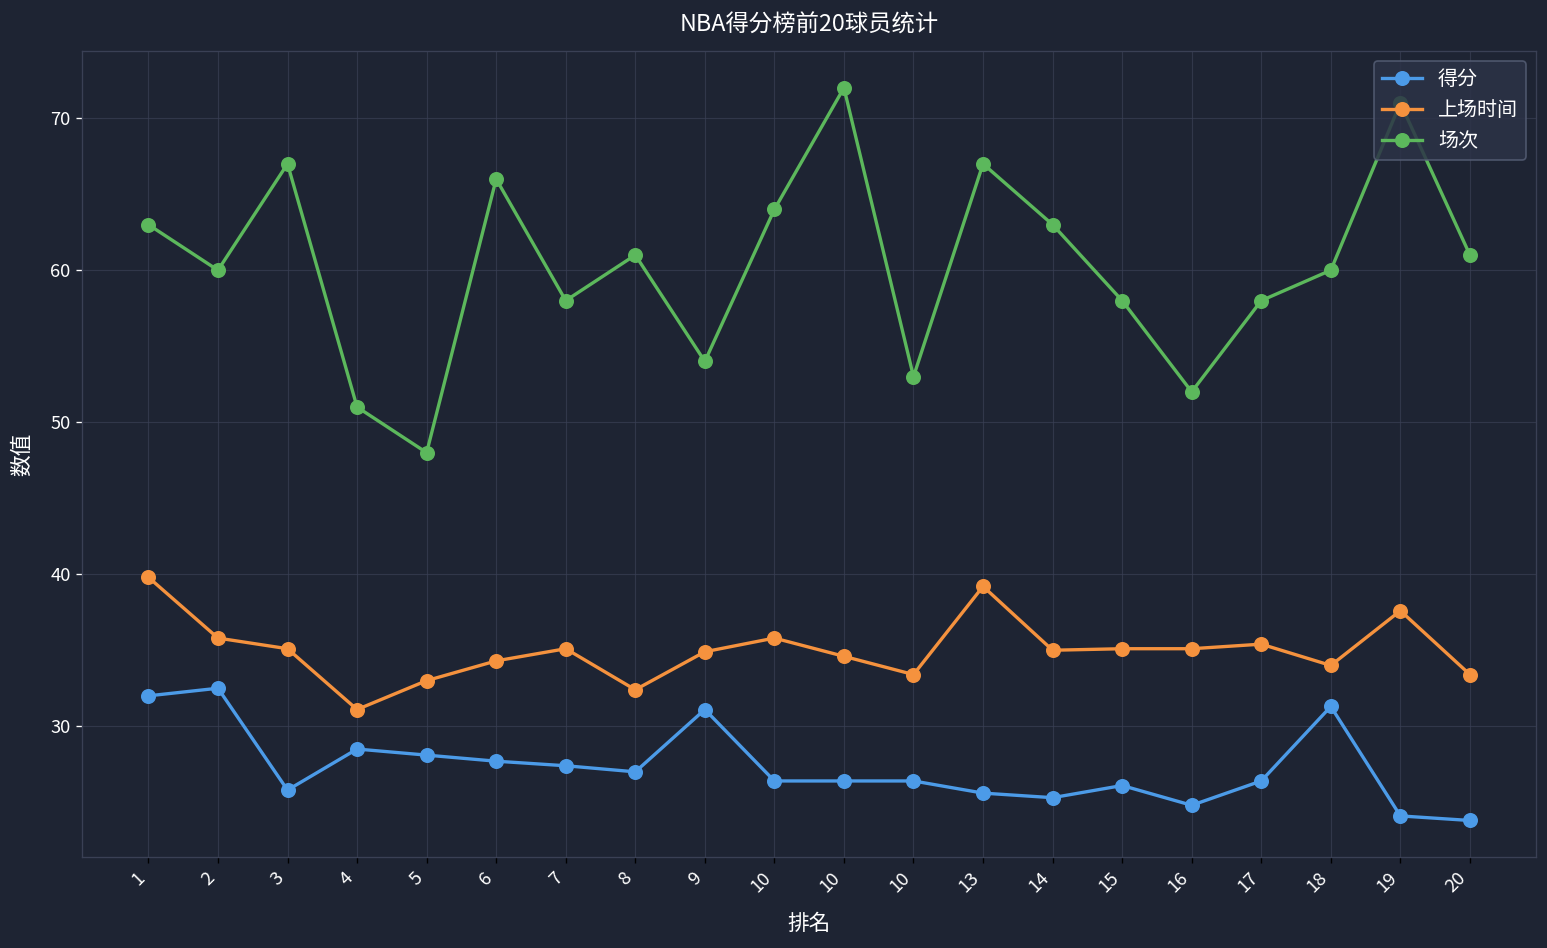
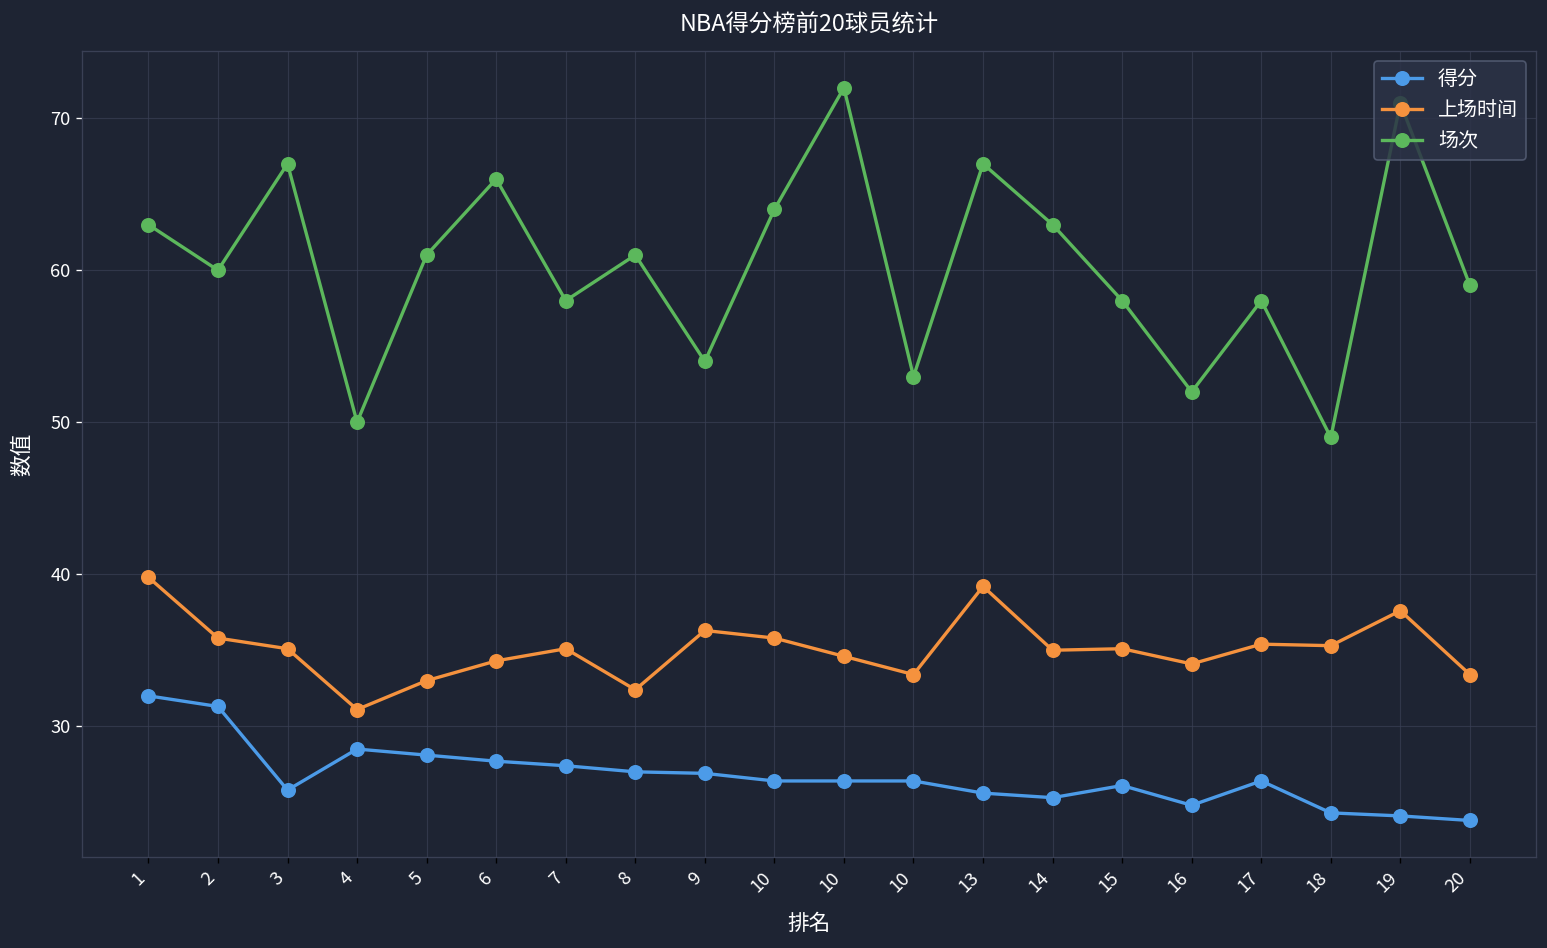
得分, 2: 32.5 -> 31.3
场次, 4: 51 -> 50
场次, 5: 48 -> 61
得分, 9: 31.1 -> 26.9
上场时间, 9: 34.9 -> 36.3
上场时间, 16: 35.1 -> 34.1
得分, 18: 31.3 -> 24.3
上场时间, 18: 34.0 -> 35.3
场次, 18: 60 -> 49
场次, 20: 61 -> 59
